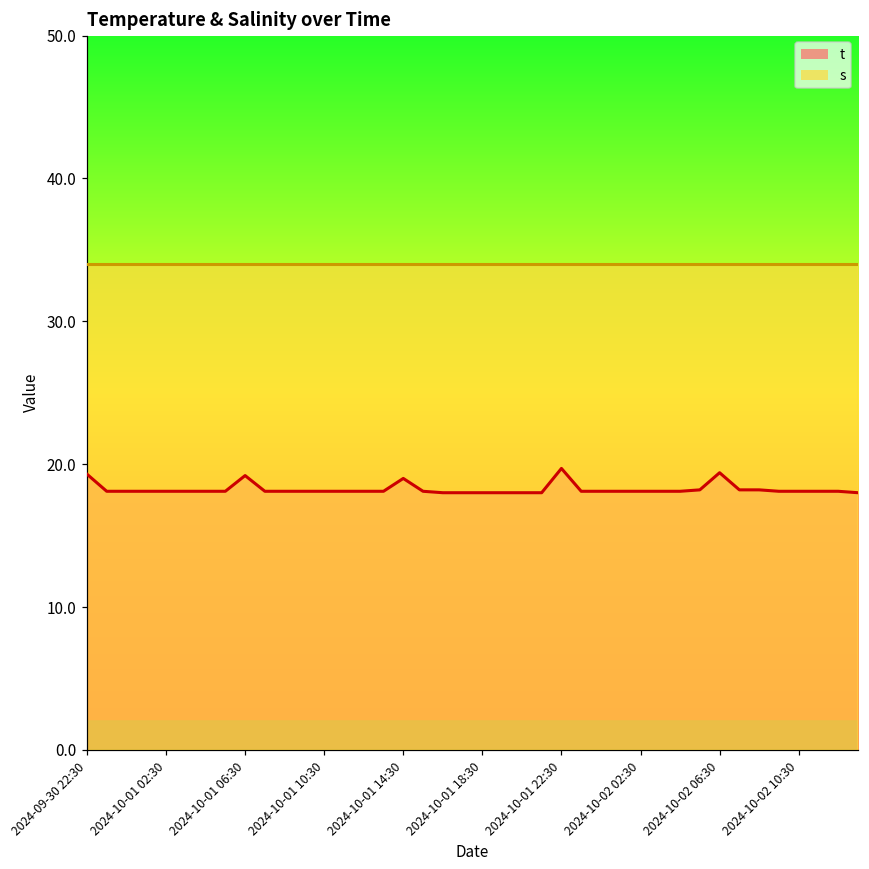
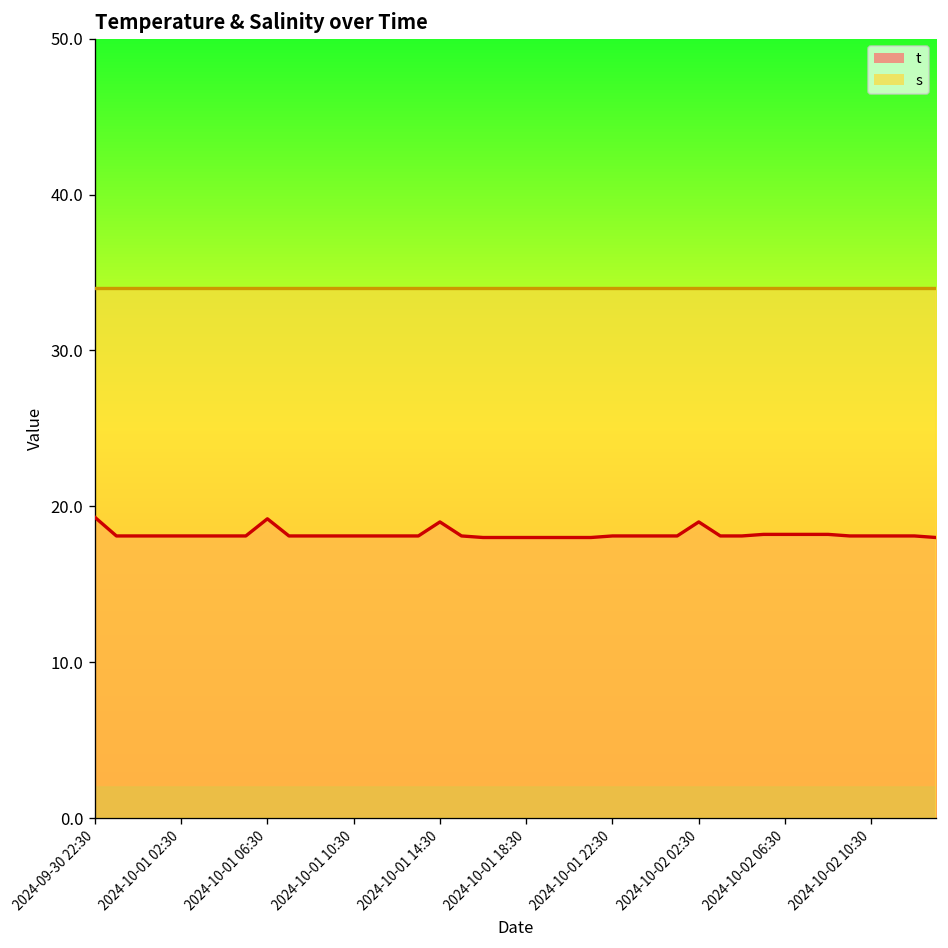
t, 2024-10-01 22:30: 19.7 -> 18.1
t, 2024-10-02 02:30: 18.1 -> 19.0
t, 2024-10-02 06:30: 19.4 -> 18.2
